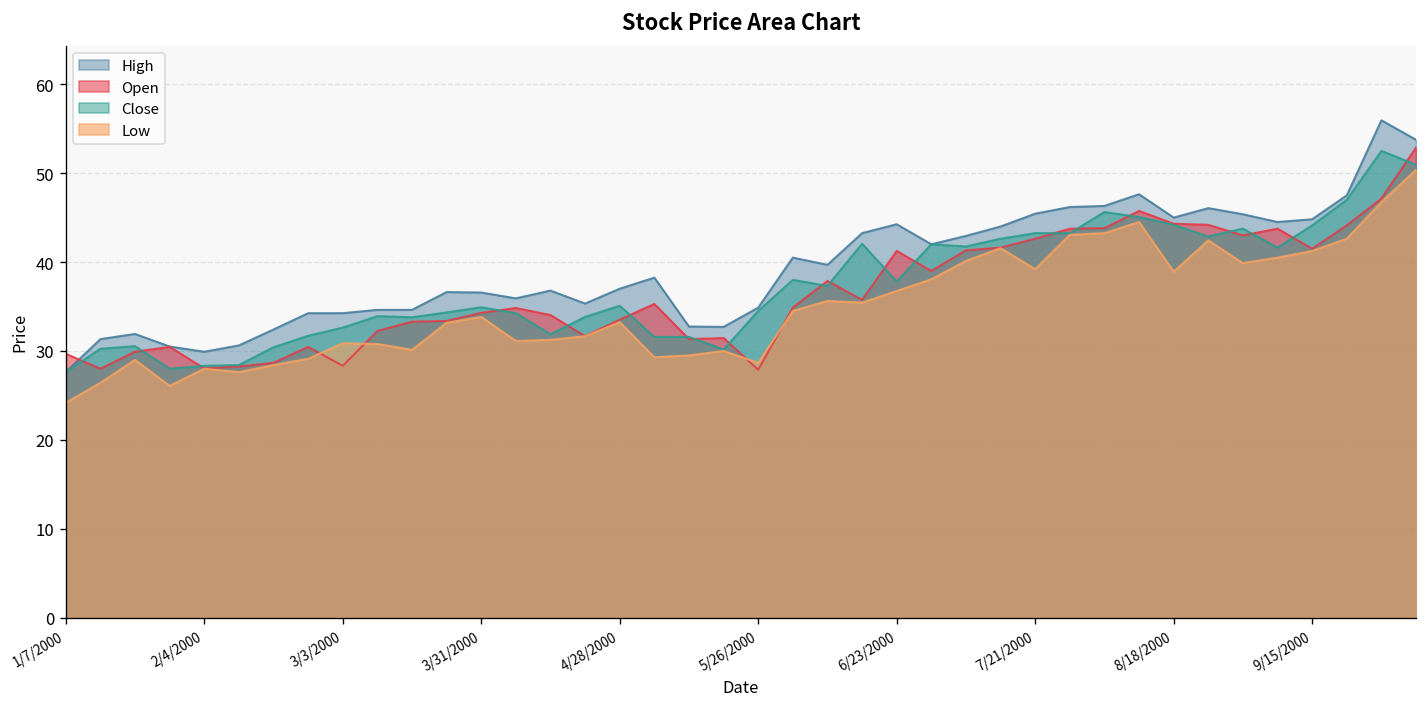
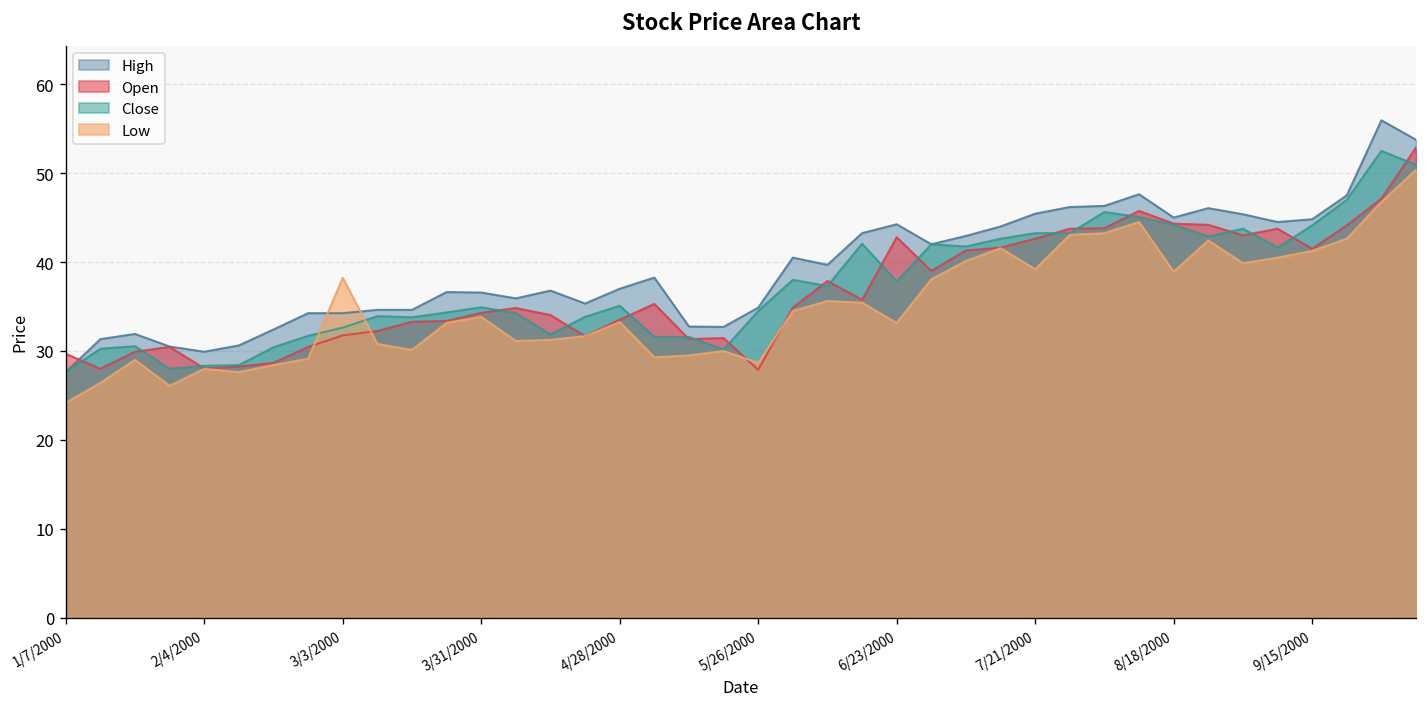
Open, 3/3/2000: 28 -> 32
Low, 3/3/2000: 31 -> 38
Open, 6/23/2000: 41 -> 43
Low, 6/23/2000: 37 -> 33
